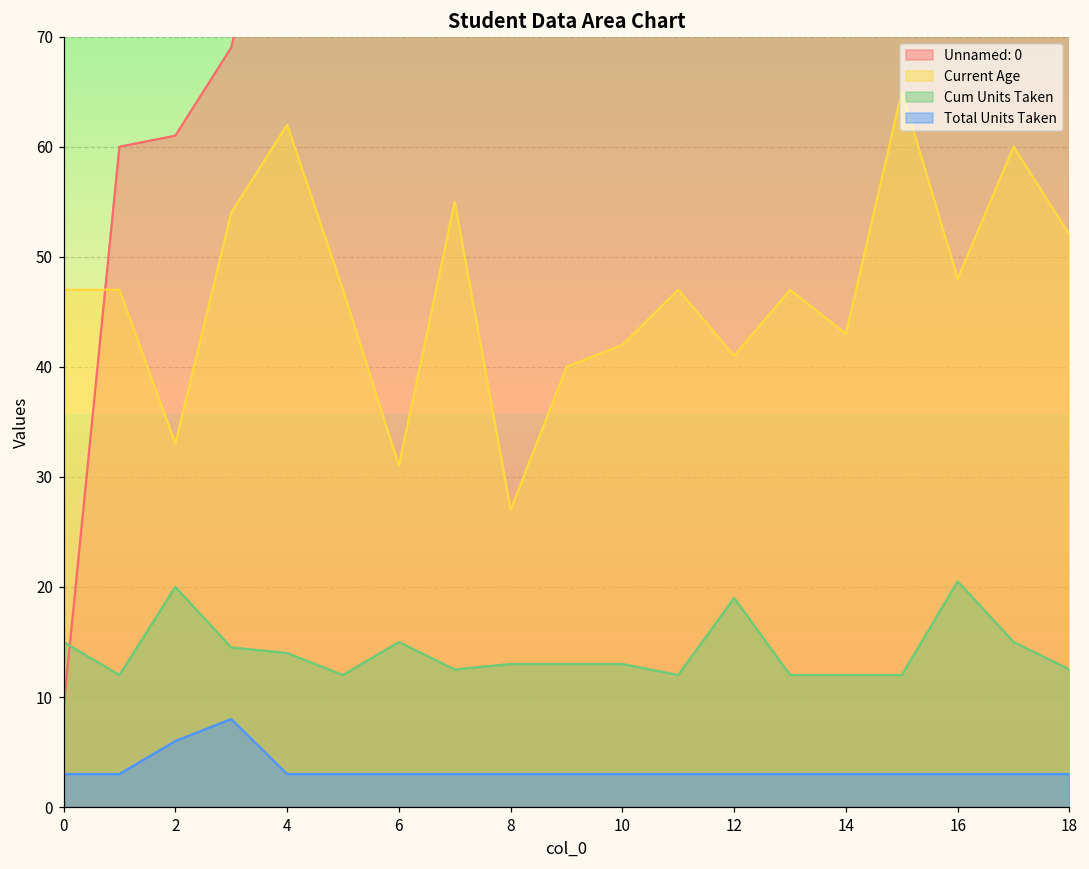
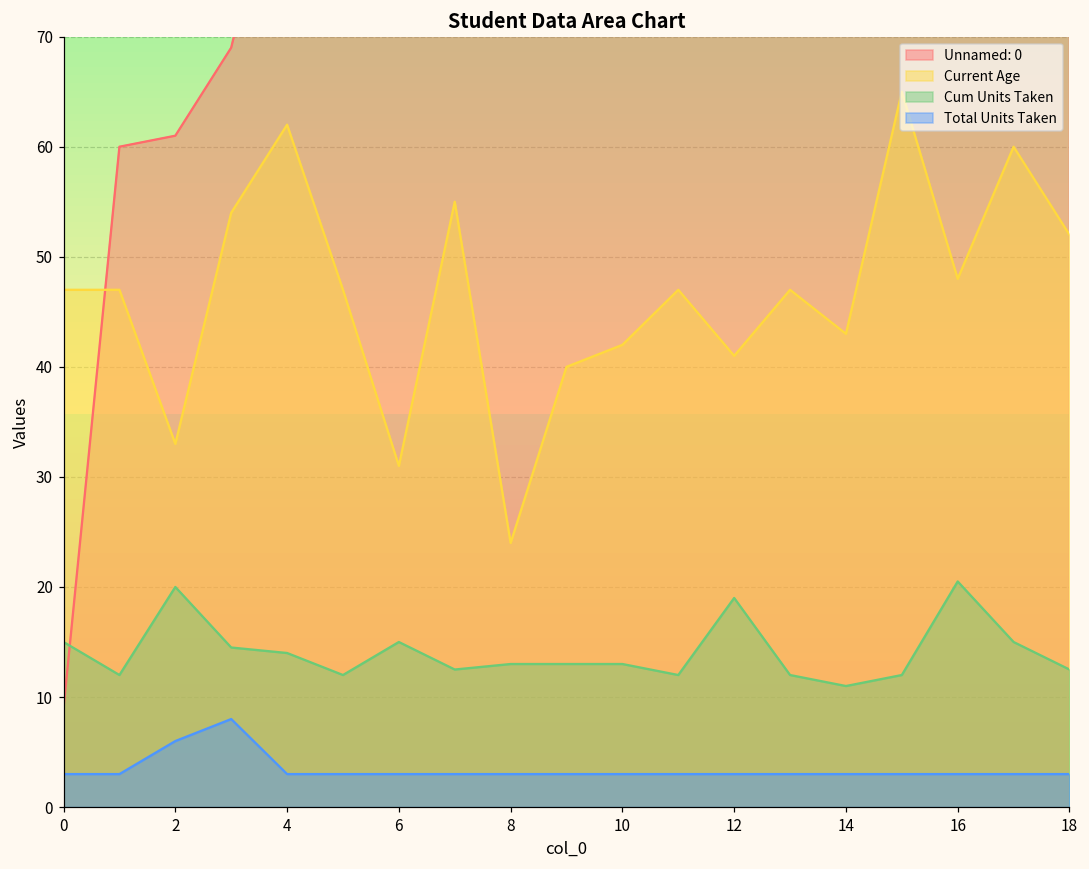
Current Age, 8: 27 -> 24
Cum Units Taken, 14: 12 -> 11
